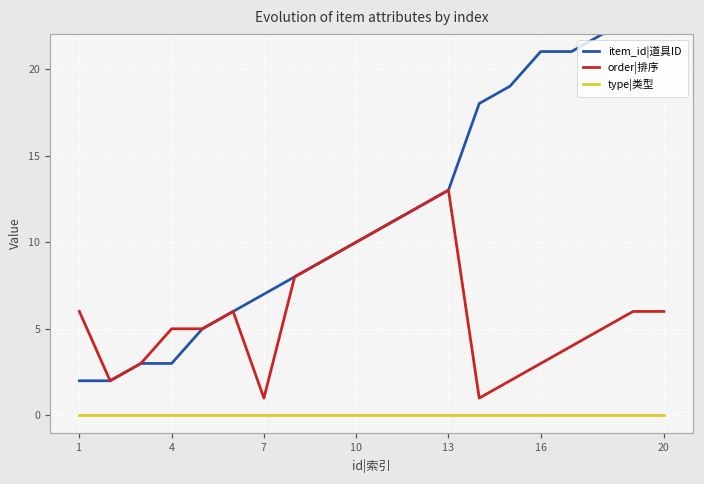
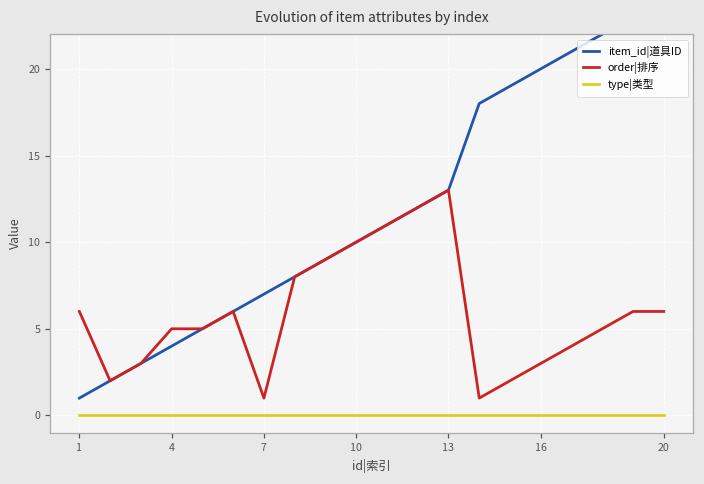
item_id|道具ID, 1: 2 -> 1
item_id|道具ID, 4: 3 -> 4
item_id|道具ID, 16: 21 -> 20
